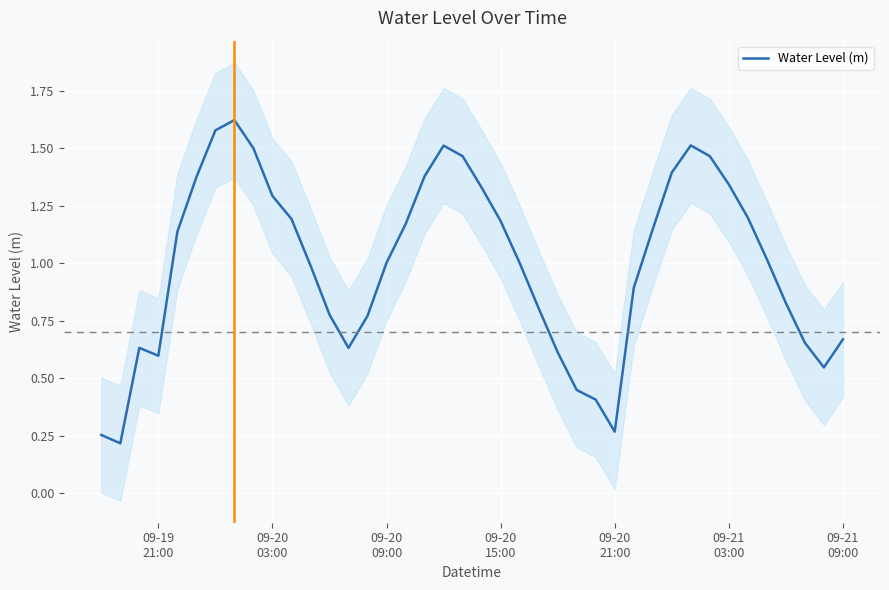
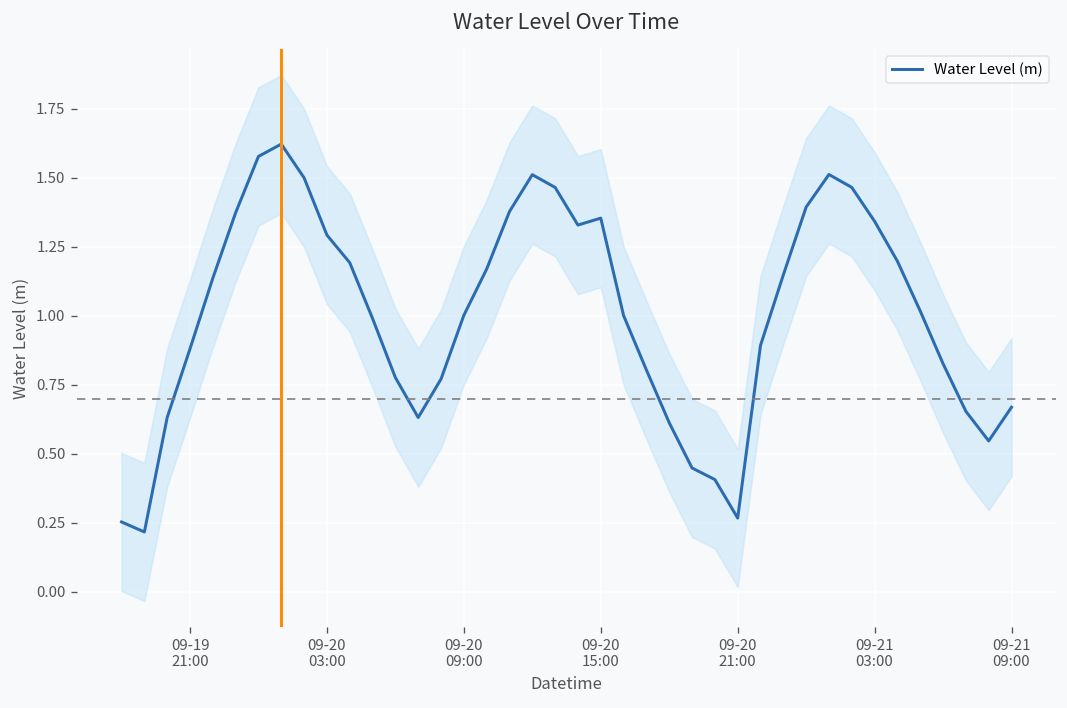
Water Level (m), 09-19 21:00: 0.60 -> 0.88
Water Level (m), 09-20 15:00: 1.18 -> 1.35
